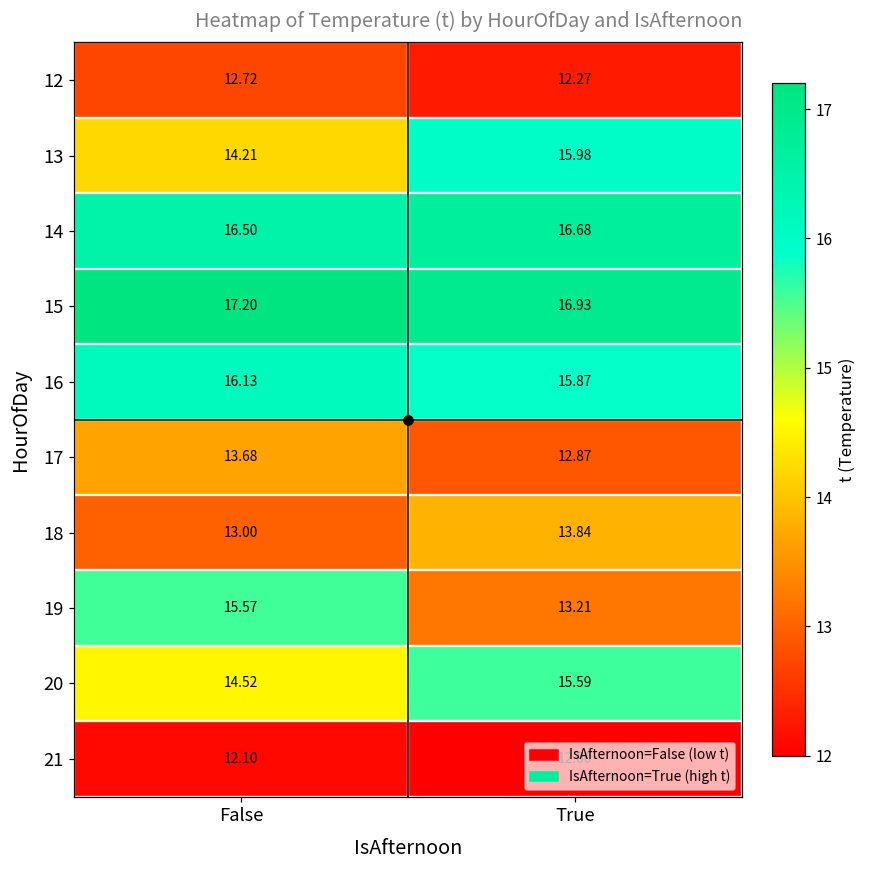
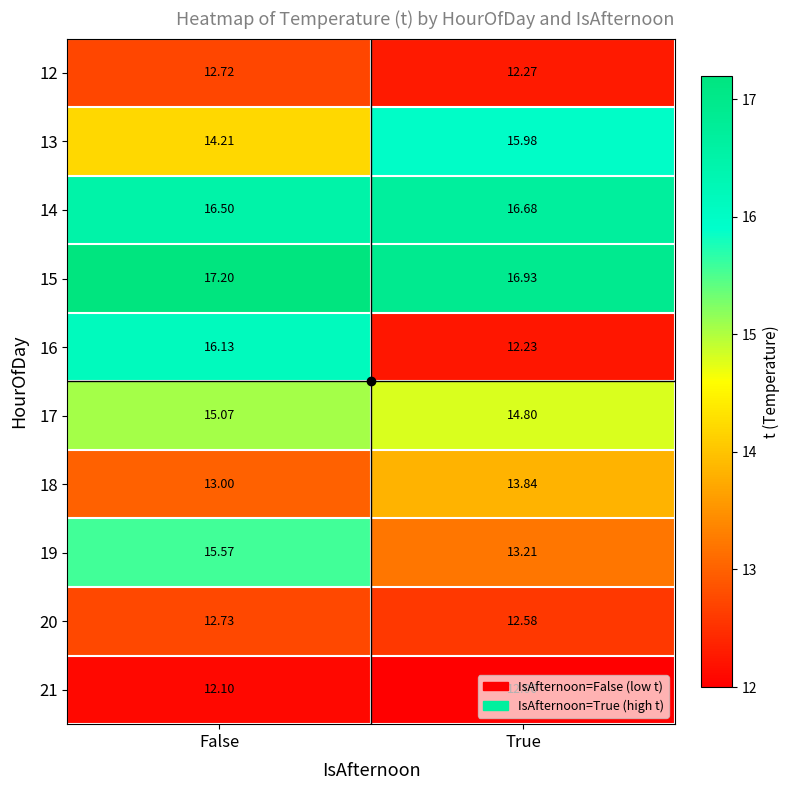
16, True: 15.87 -> 12.23
17, False: 13.68 -> 15.07
17, True: 12.87 -> 14.80
20, False: 14.52 -> 12.73
20, True: 15.59 -> 12.58
